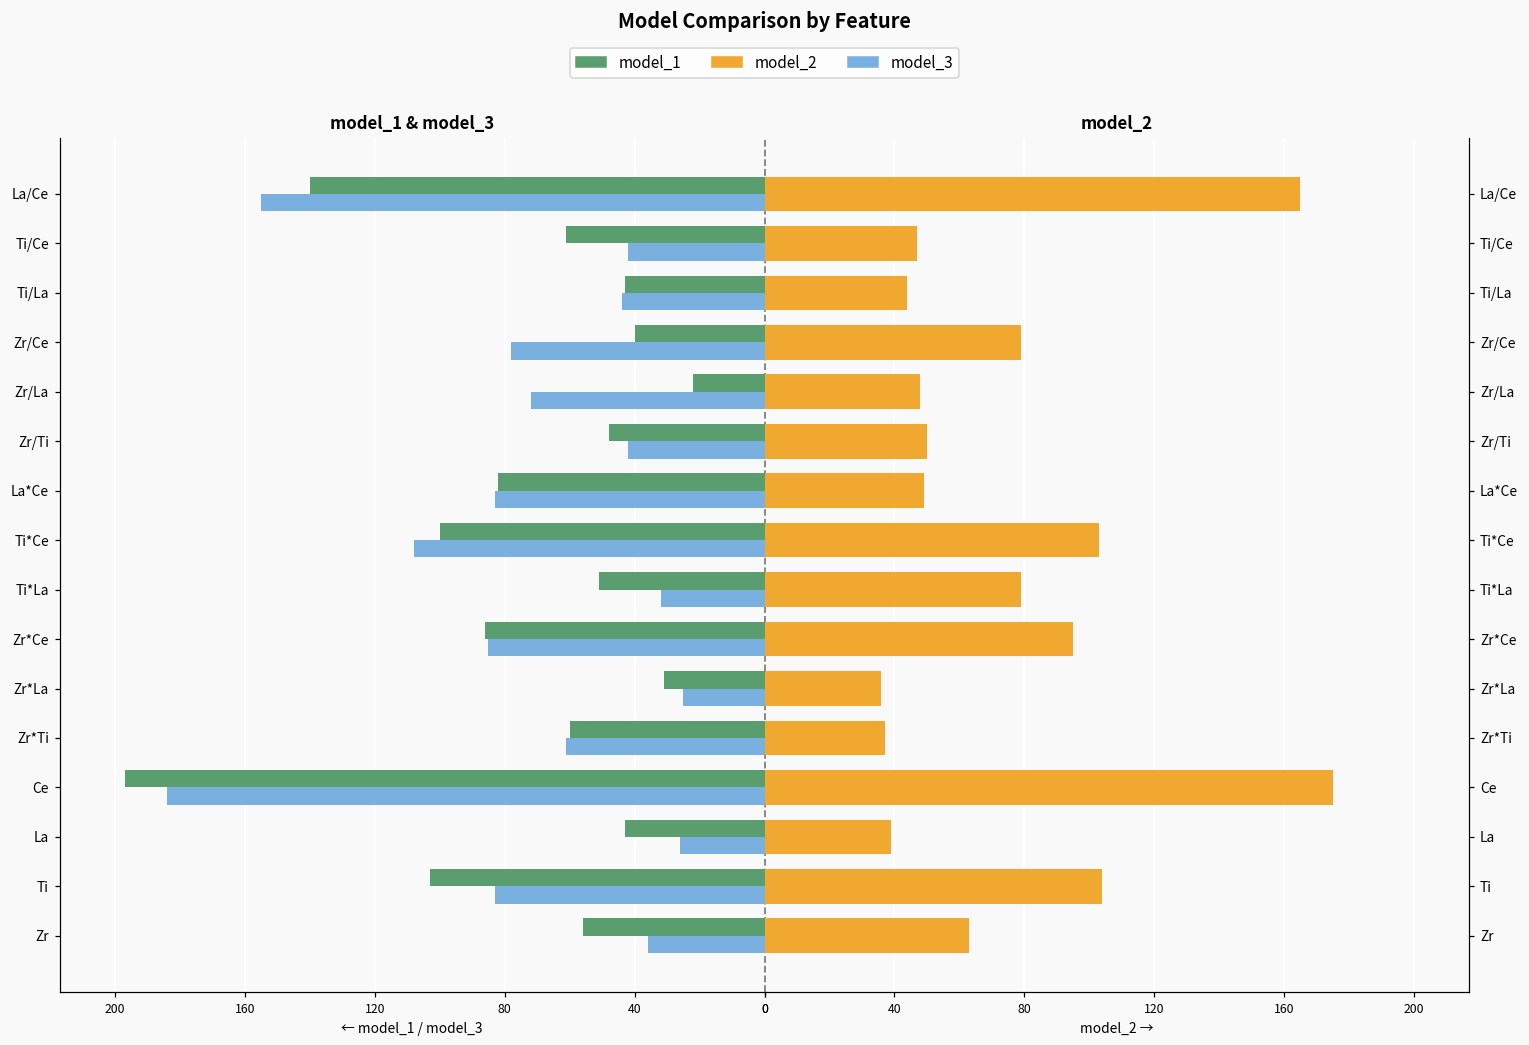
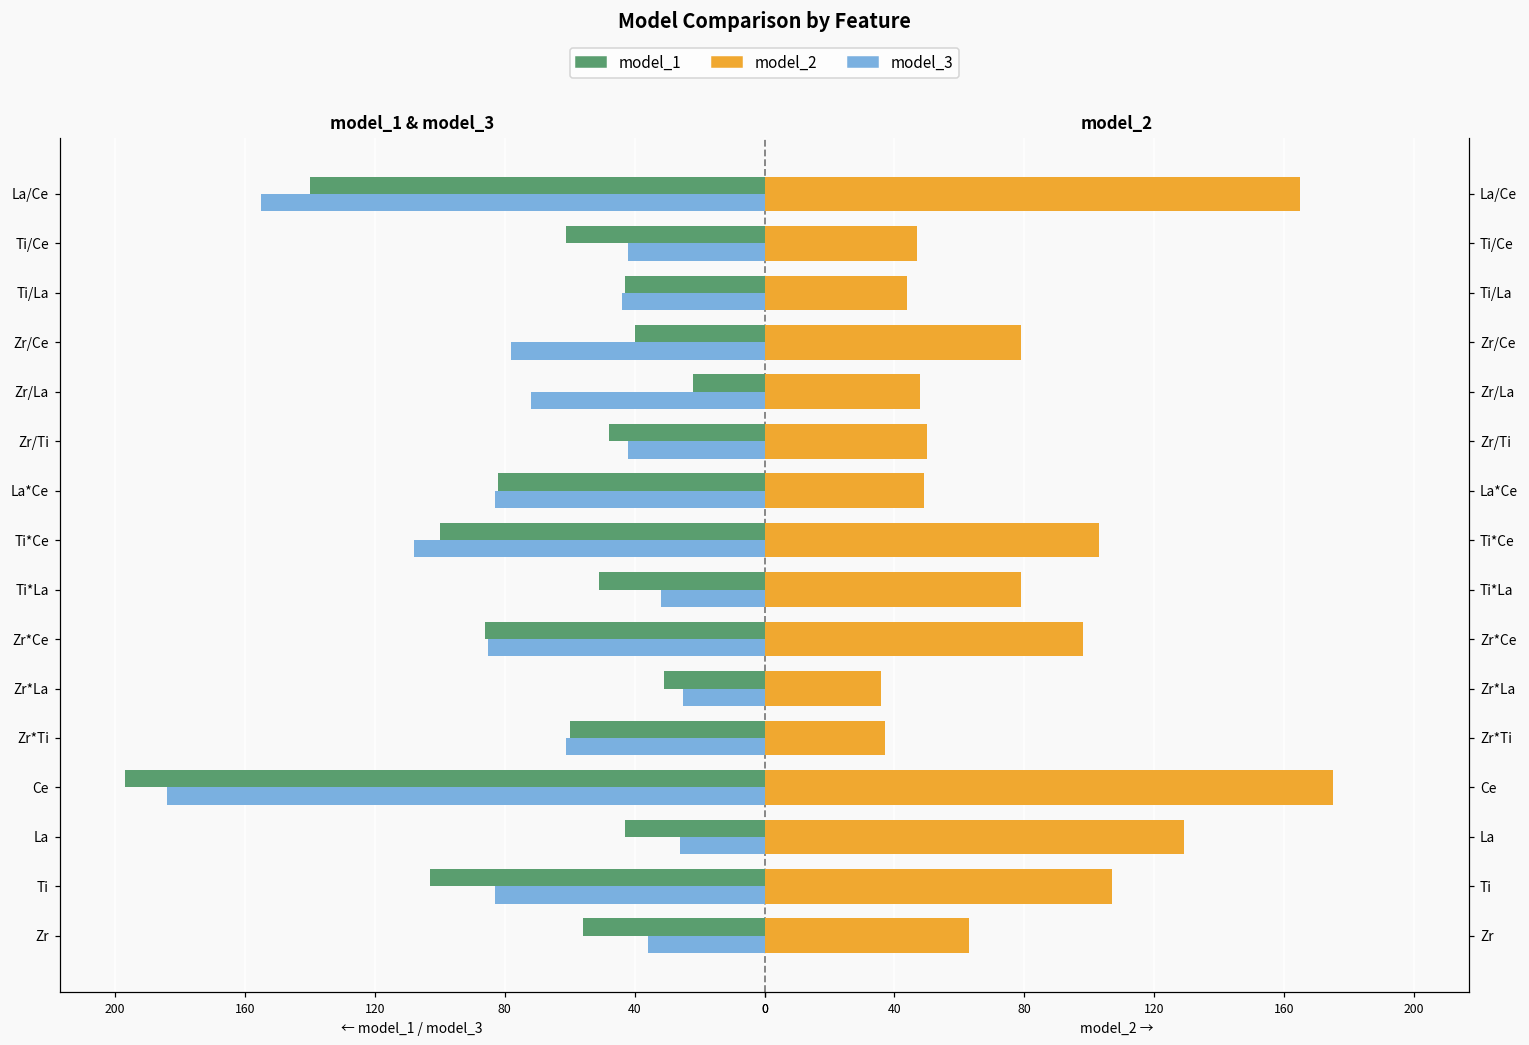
model_2, Zr*Ce: 95 -> 98
model_2, La: 39 -> 129
model_2, Ti: 104 -> 107
